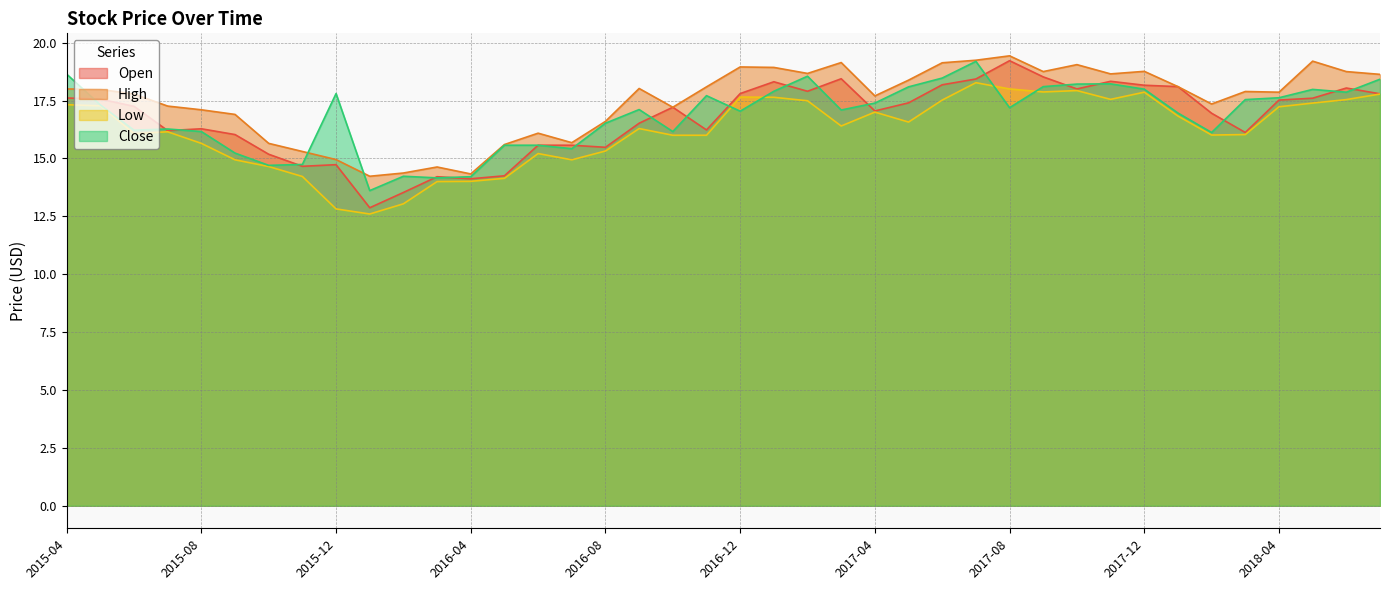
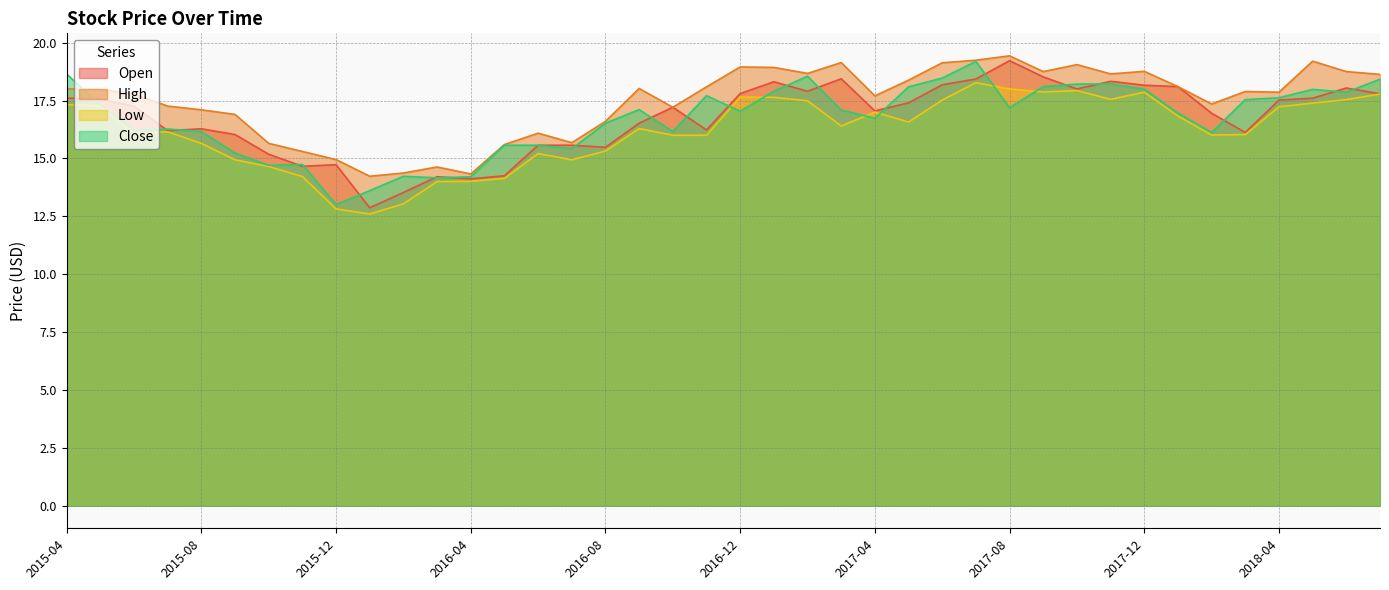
Close, 2015-12: 17.8 -> 13.0
Close, 2017-04: 17.4 -> 16.7
